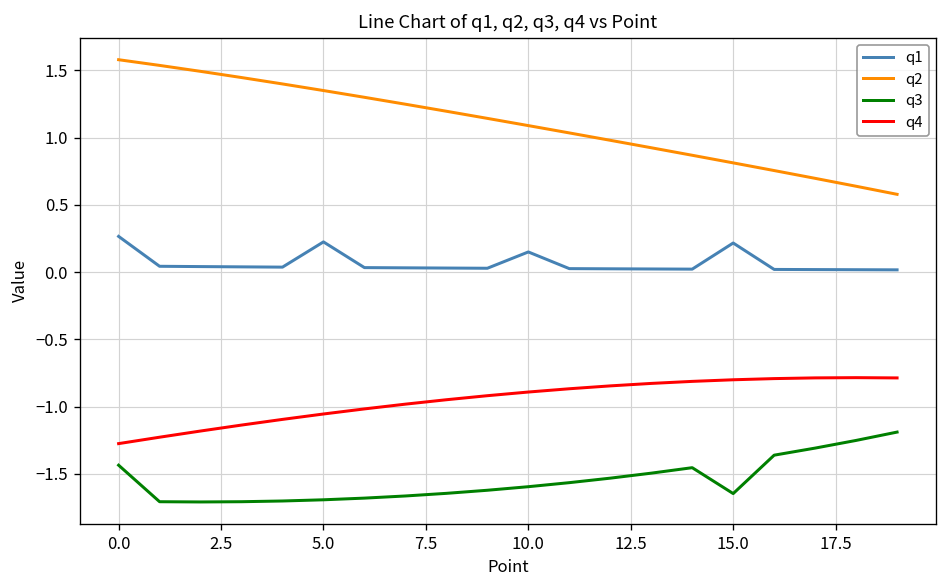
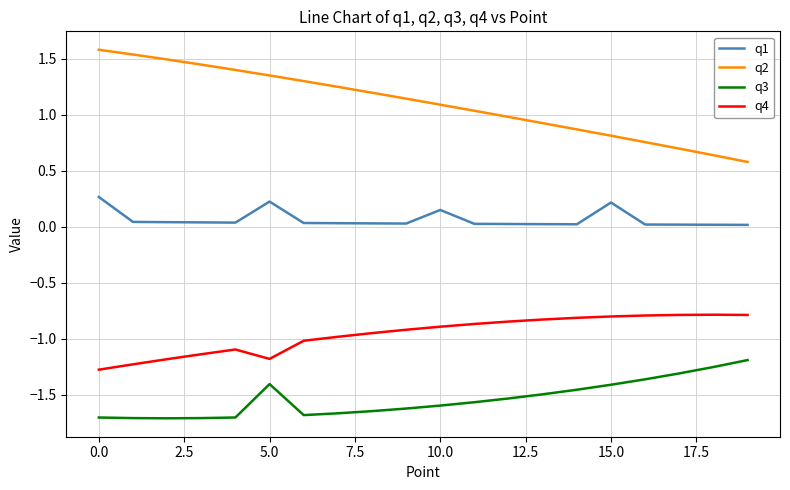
q3, 0.0: -1.44 -> -1.70
q3, 5.0: -1.69 -> -1.40
q4, 5.0: -1.05 -> -1.18
q3, 15.0: -1.65 -> -1.41
